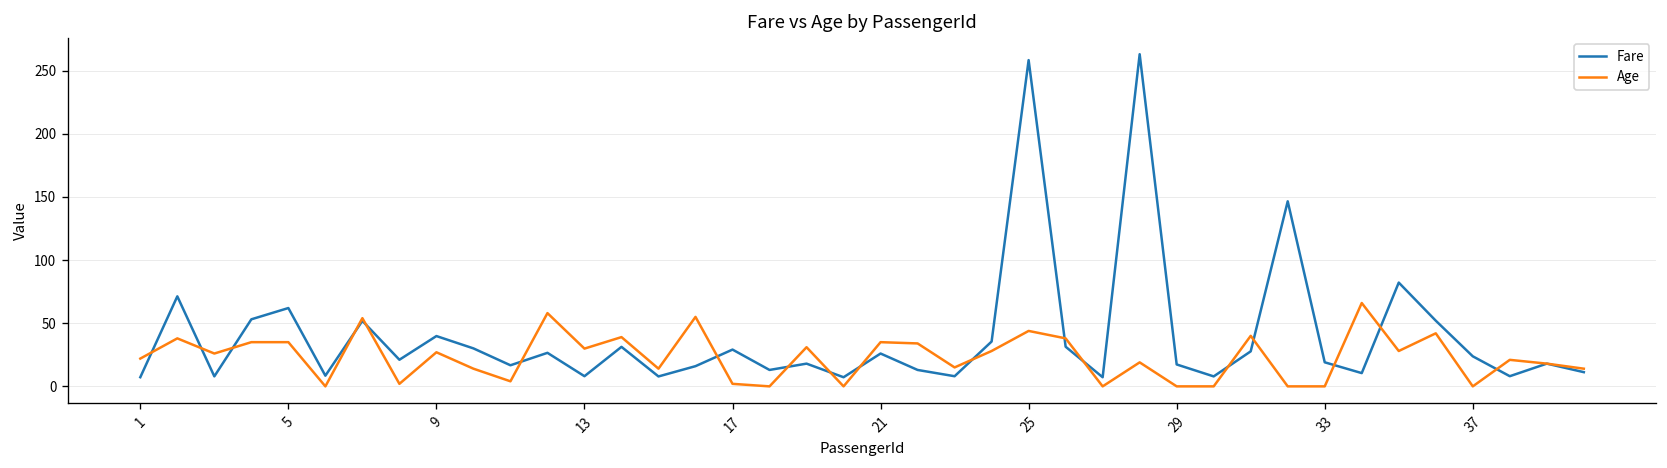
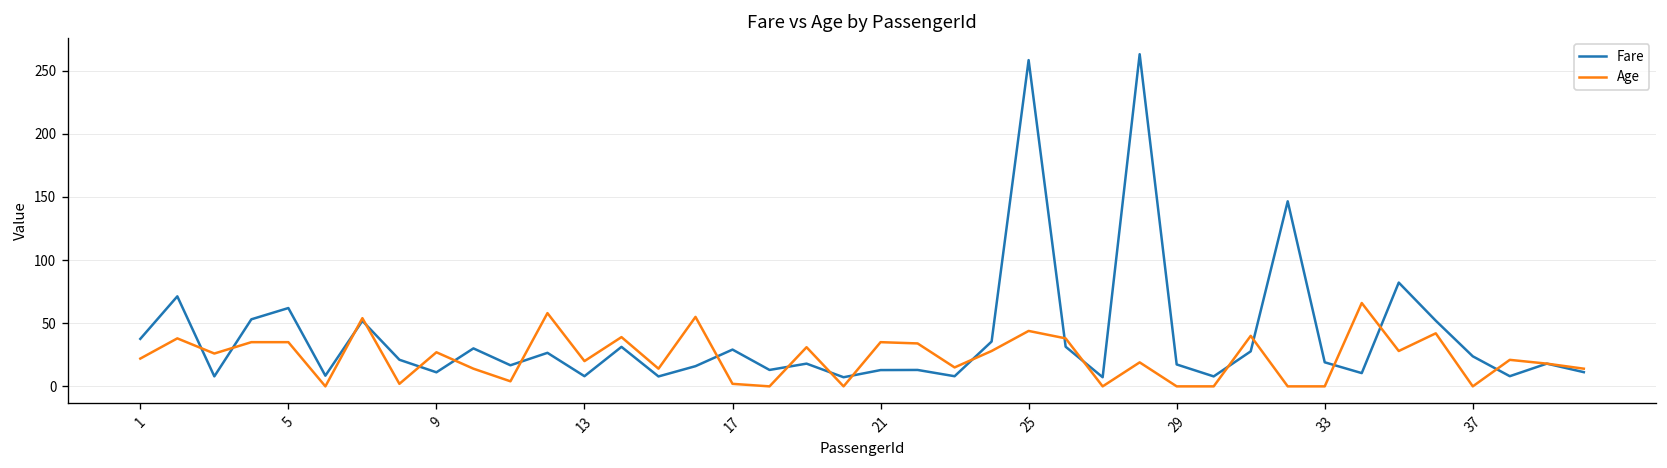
Fare, 1: 7 -> 38
Fare, 9: 40 -> 11
Age, 13: 30 -> 20
Fare, 21: 26 -> 13
